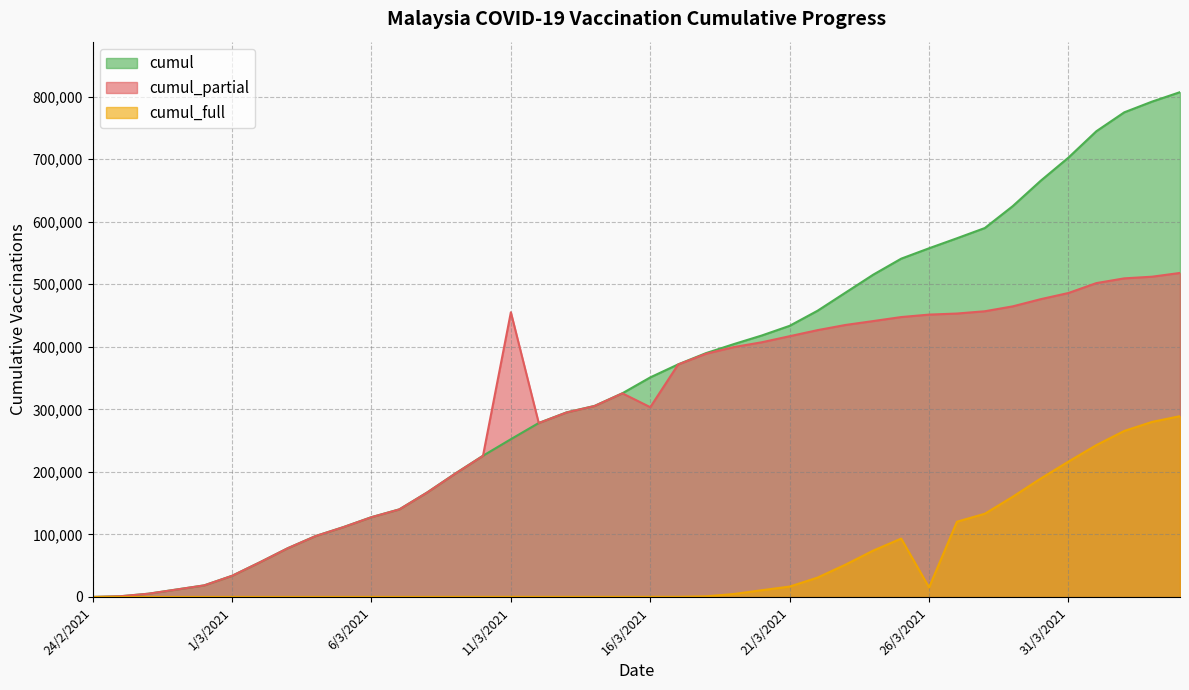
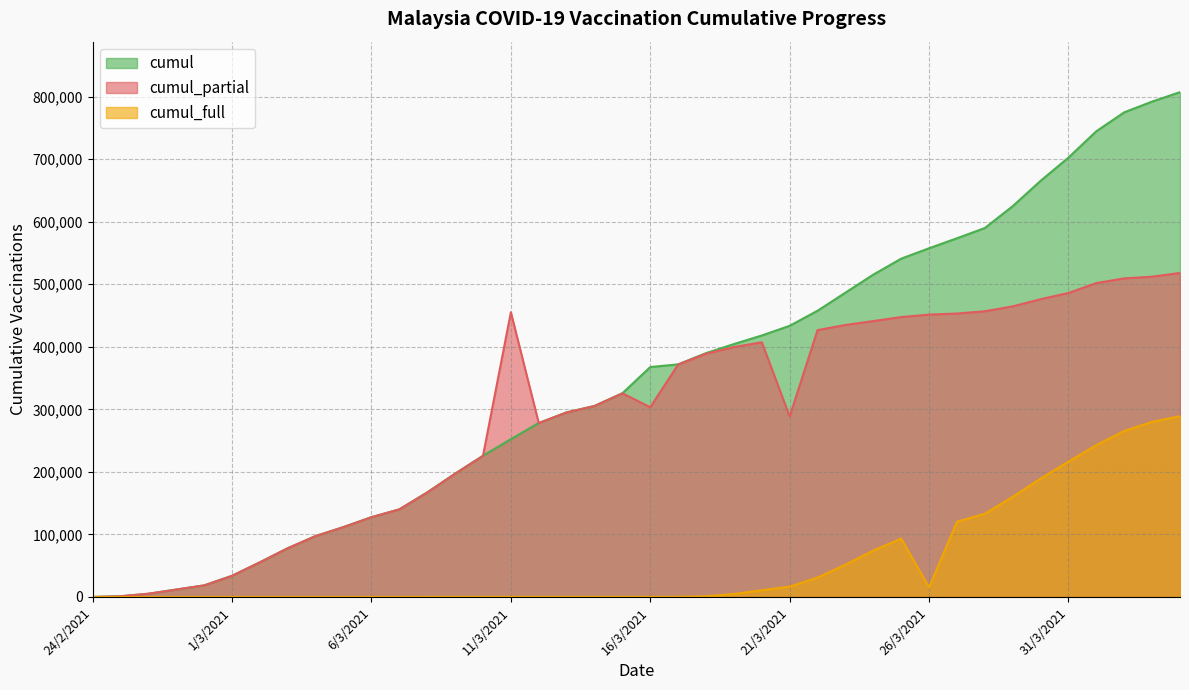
cumul, 16/3/2021: 350,000 -> 370,000
cumul_partial, 21/3/2021: 420,000 -> 290,000
